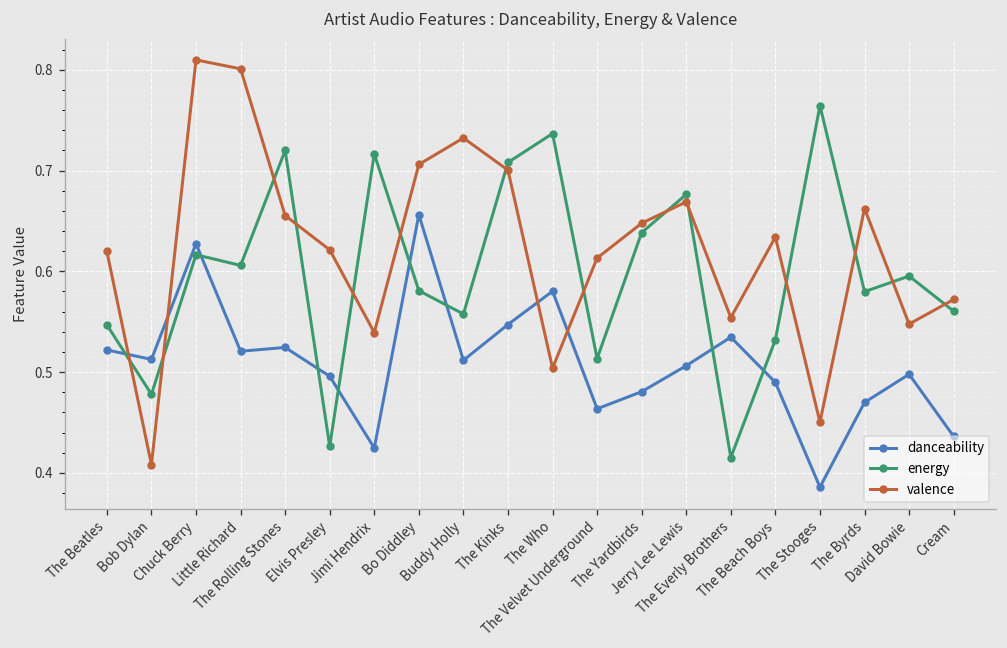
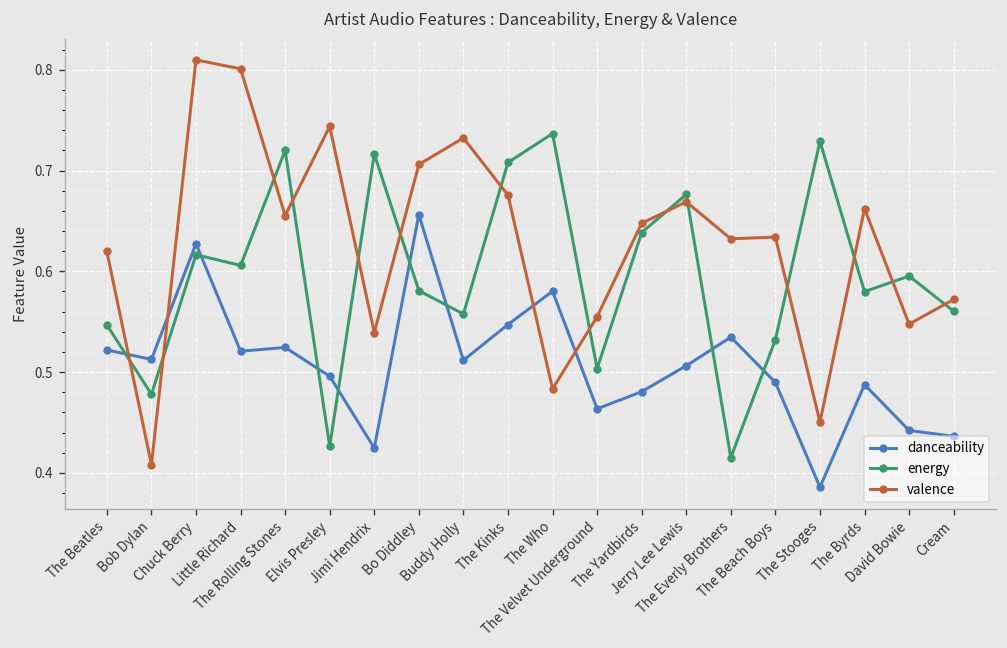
valence, Elvis Presley: 0.62 -> 0.74
valence, The Kinks: 0.70 -> 0.68
valence, The Who: 0.50 -> 0.48
energy, The Velvet Underground: 0.51 -> 0.50
valence, The Velvet Underground: 0.61 -> 0.55
valence, The Everly Brothers: 0.55 -> 0.63
energy, The Stooges: 0.76 -> 0.73
danceability, The Byrds: 0.47 -> 0.49
danceability, David Bowie: 0.50 -> 0.44
